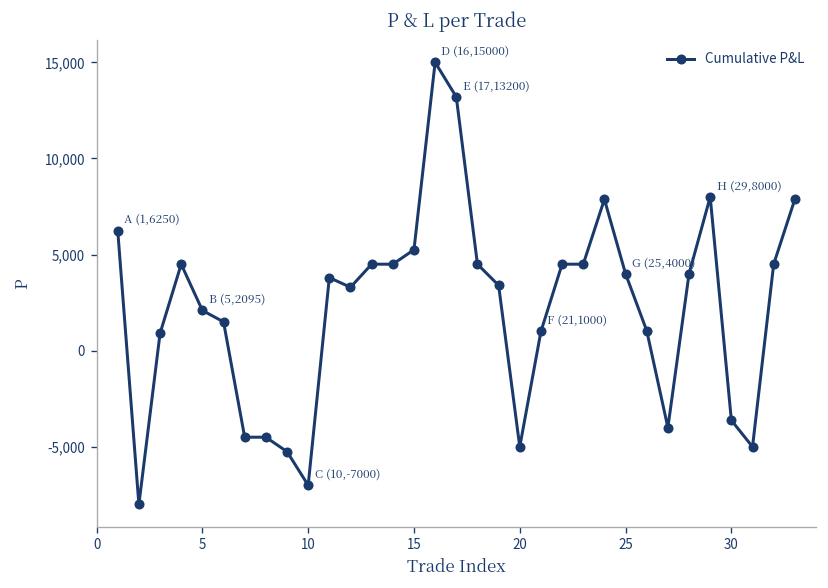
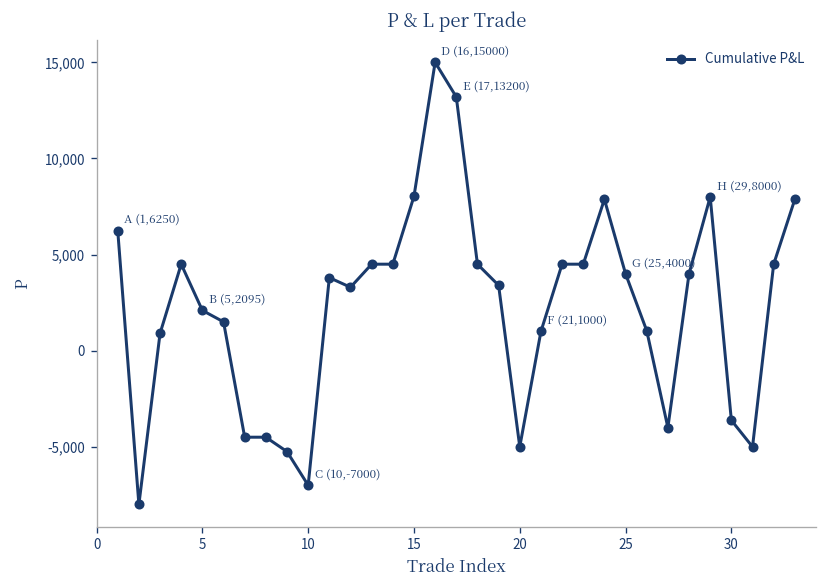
15: 5,300 -> 8,000
